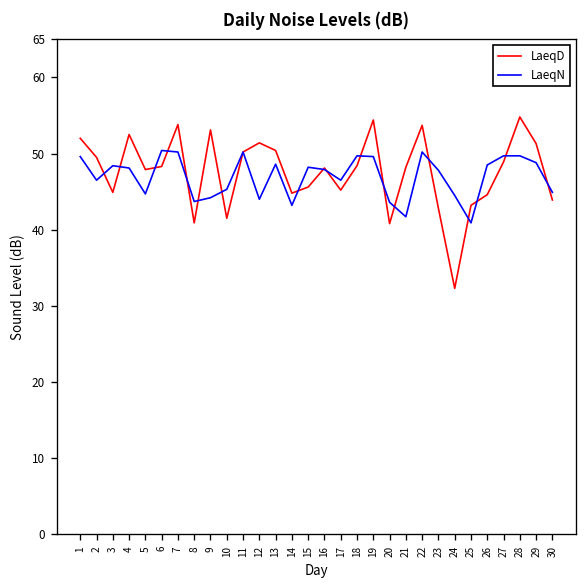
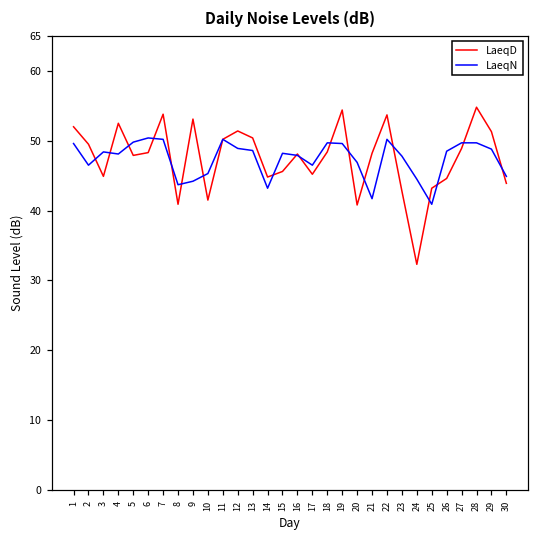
LaeqN, 5: 45 -> 50
LaeqN, 12: 44 -> 49
LaeqN, 20: 44 -> 47
